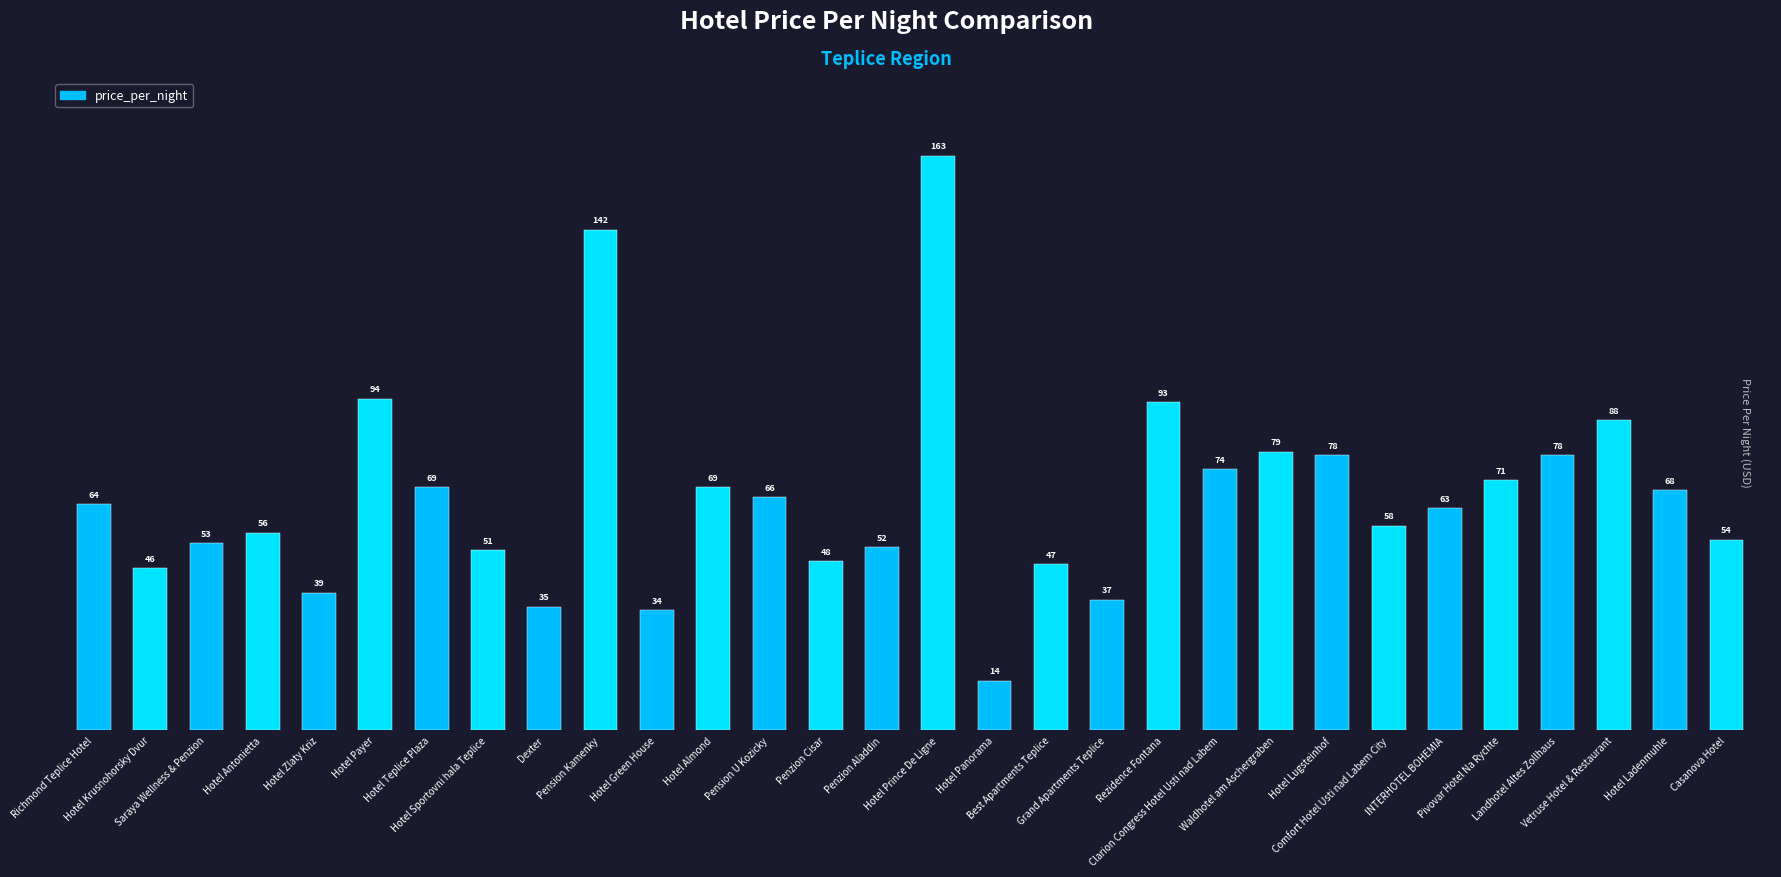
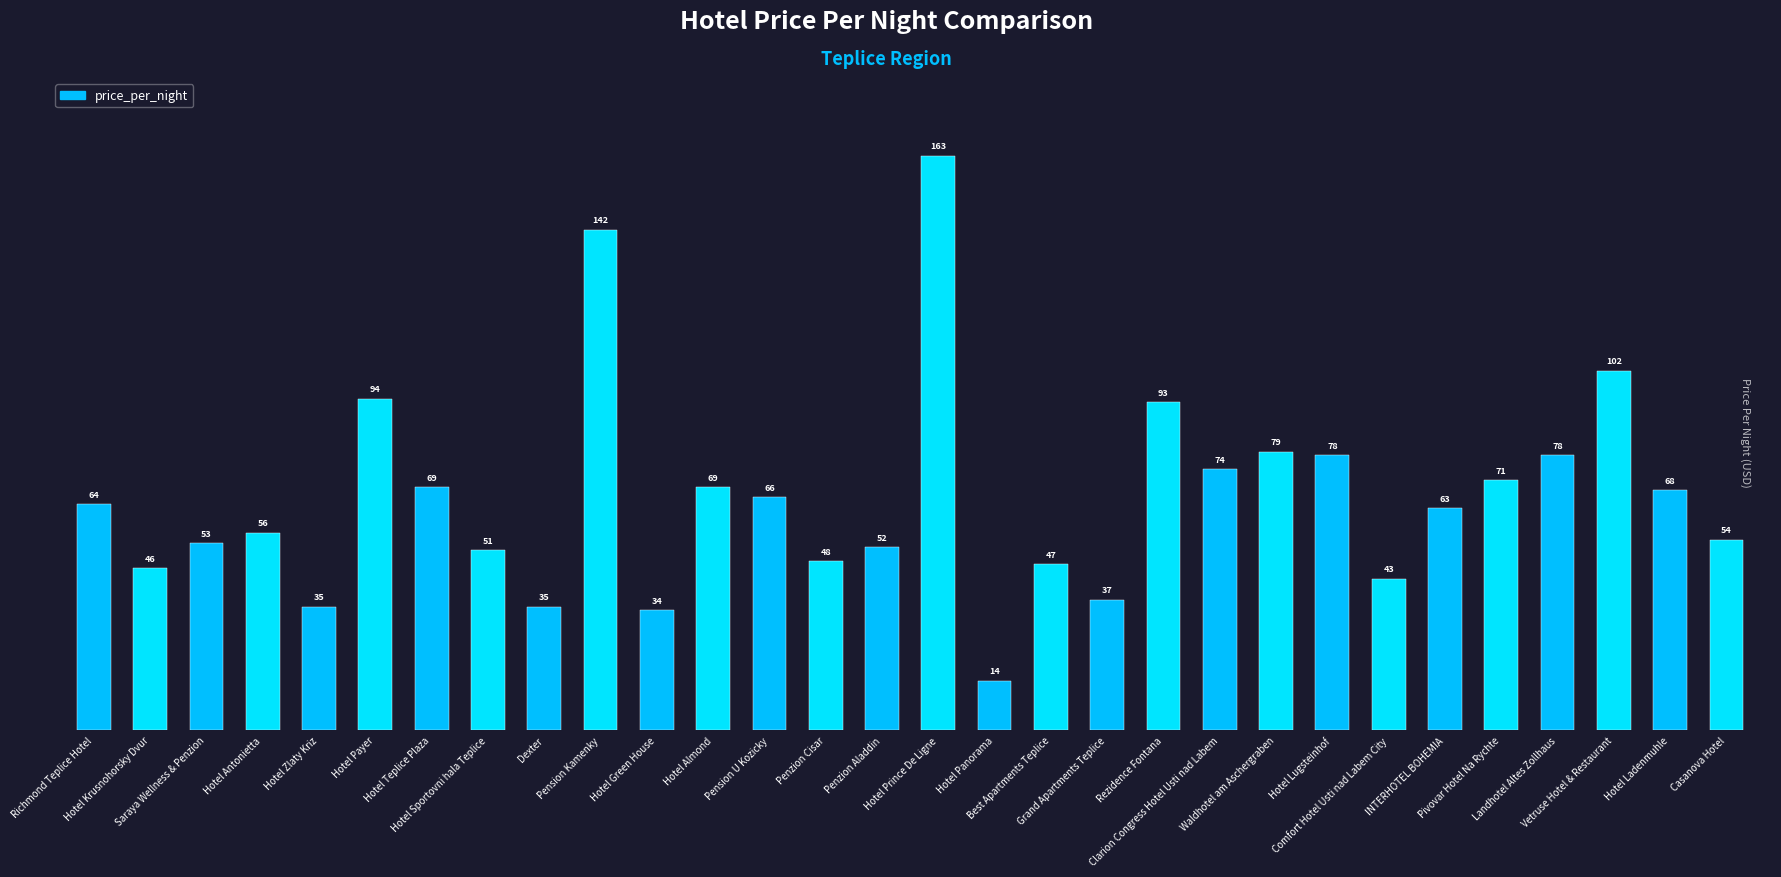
Hotel Zlaty Kriz: 39 -> 35
Comfort Hotel Usti nad Labem City: 58 -> 43
Vetruse Hotel & Restaurant: 88 -> 102
